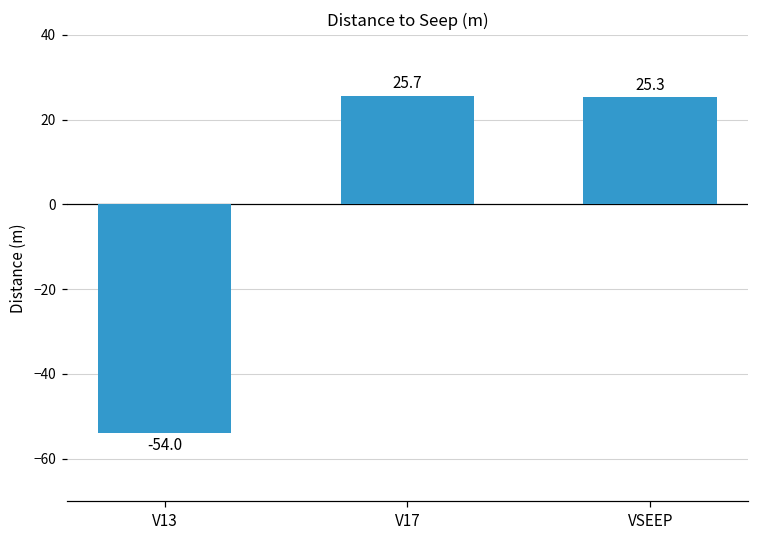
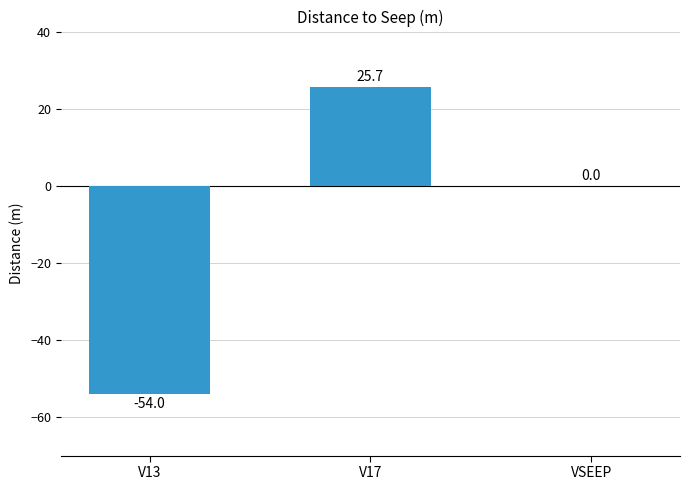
VSEEP: 25.3 -> 0.0
